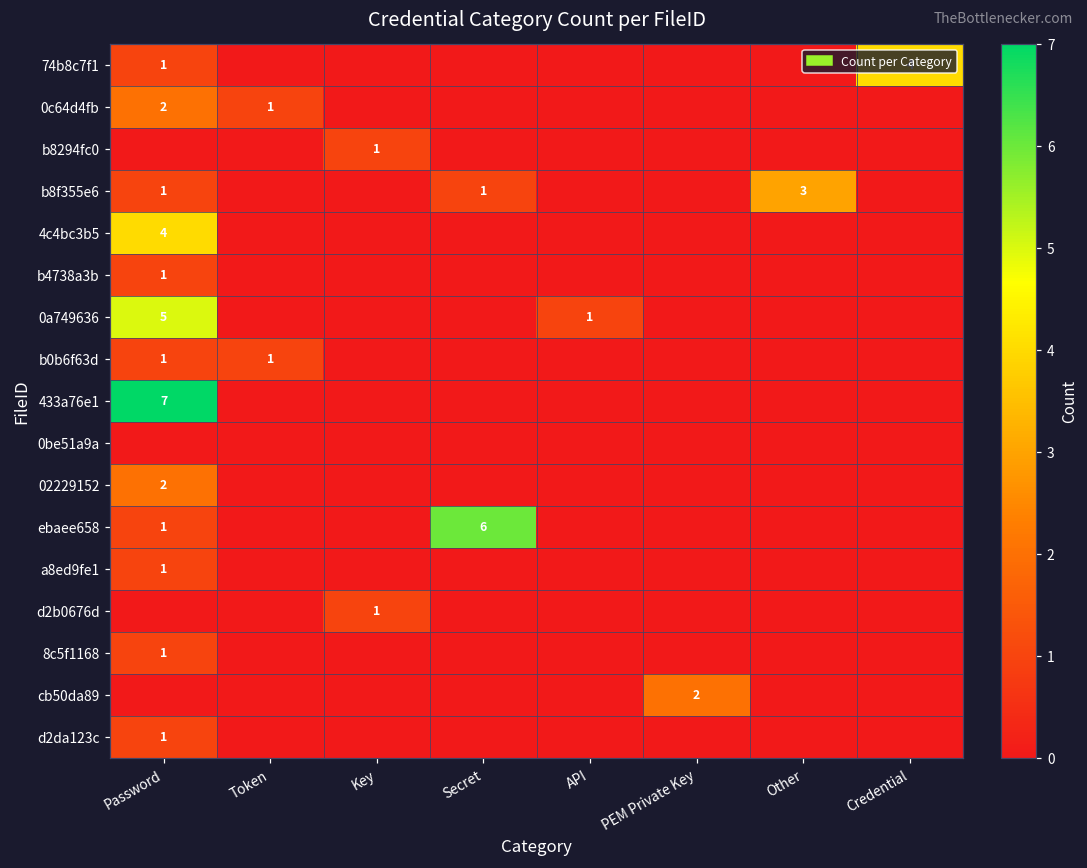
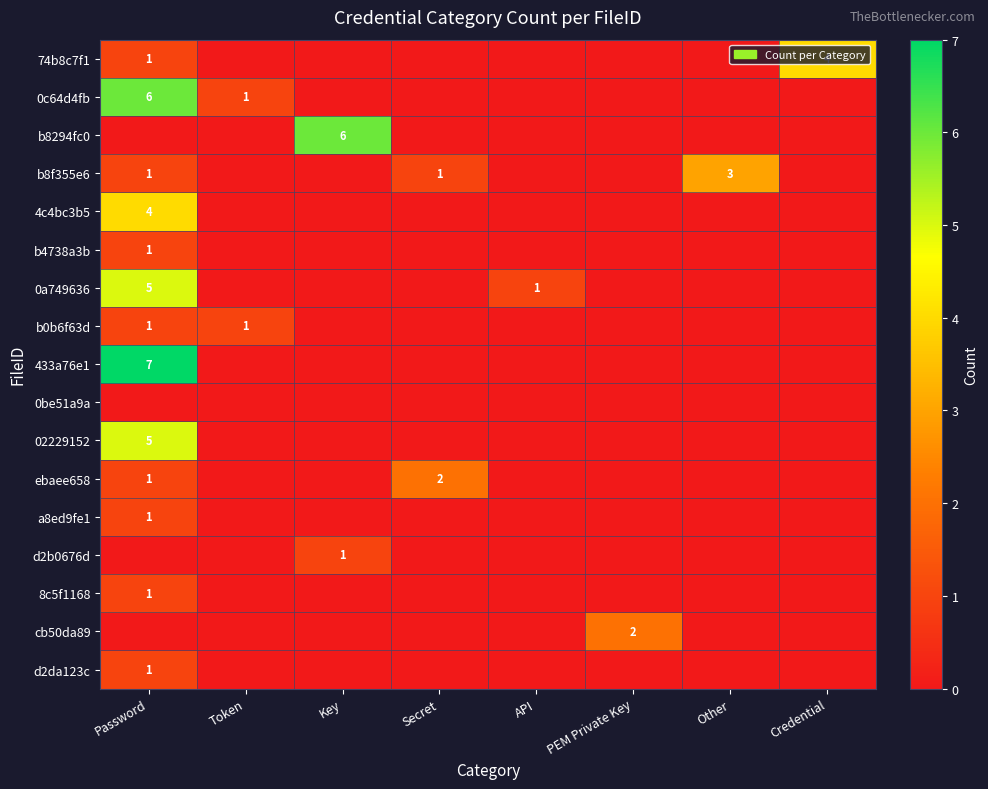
0c64d4fb, Password: 2 -> 6
b8294fc0, Key: 1 -> 6
02229152, Password: 2 -> 5
ebaee658, Secret: 6 -> 2
